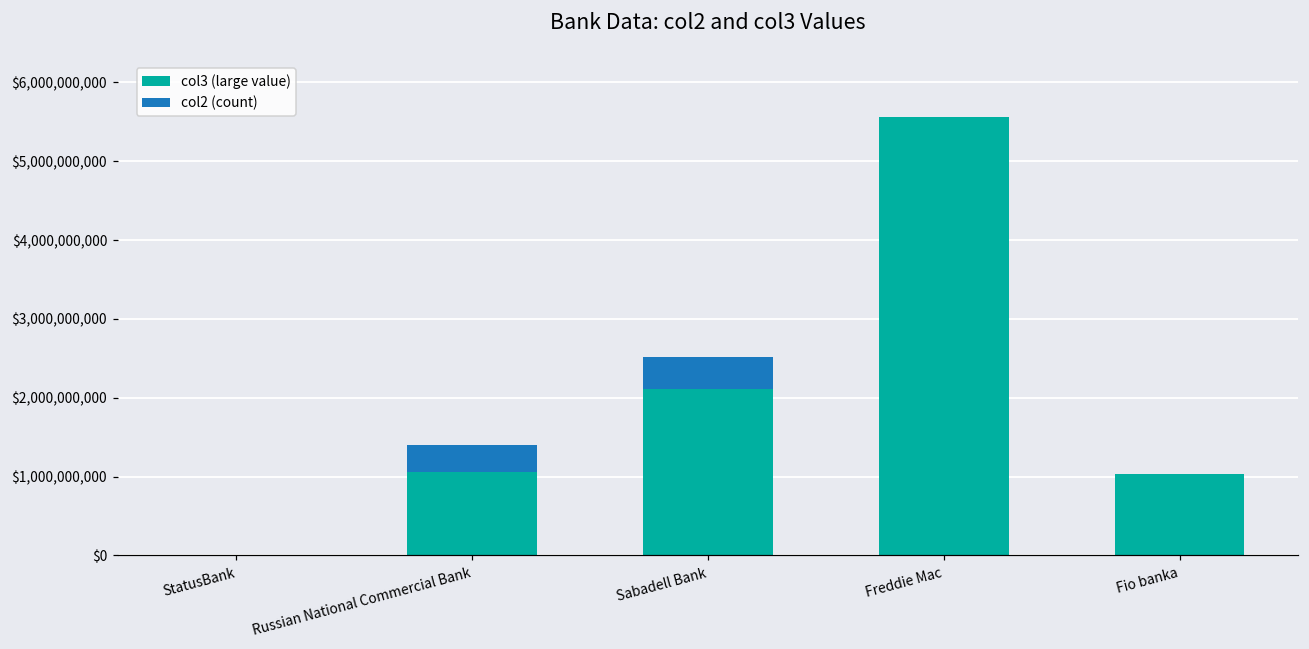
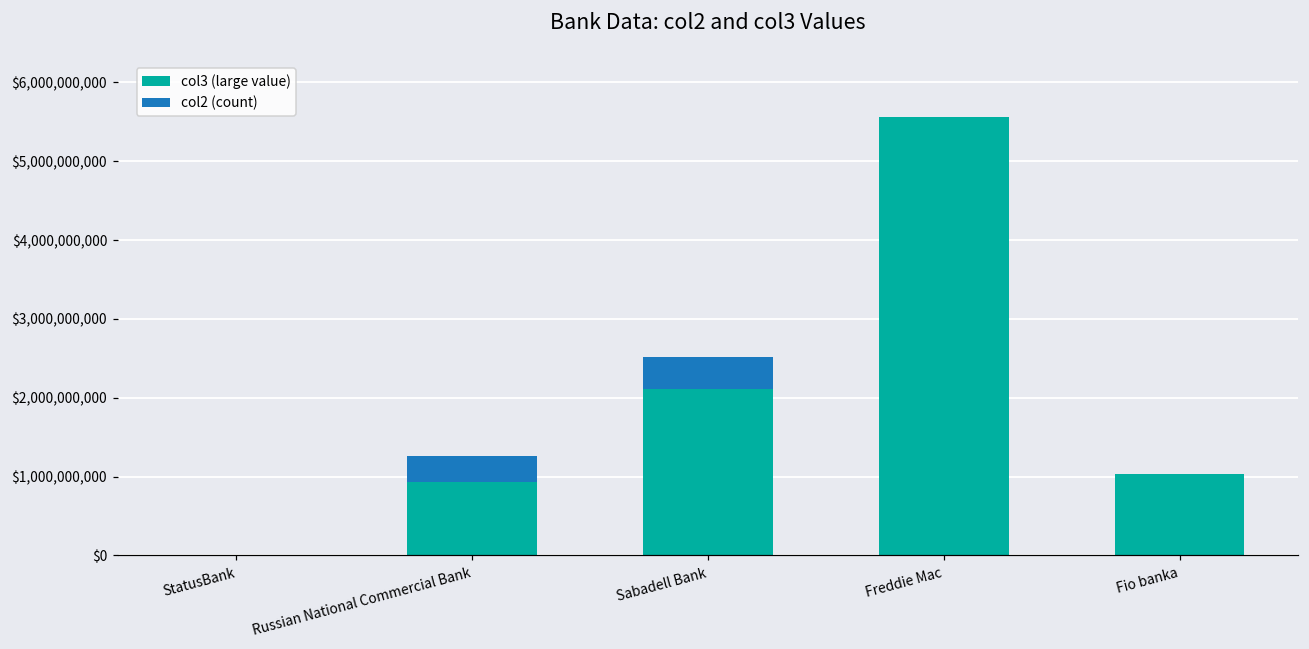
col3 (large value), Russian National Commercial Bank: $1,100,000,000 -> $900,000,000
